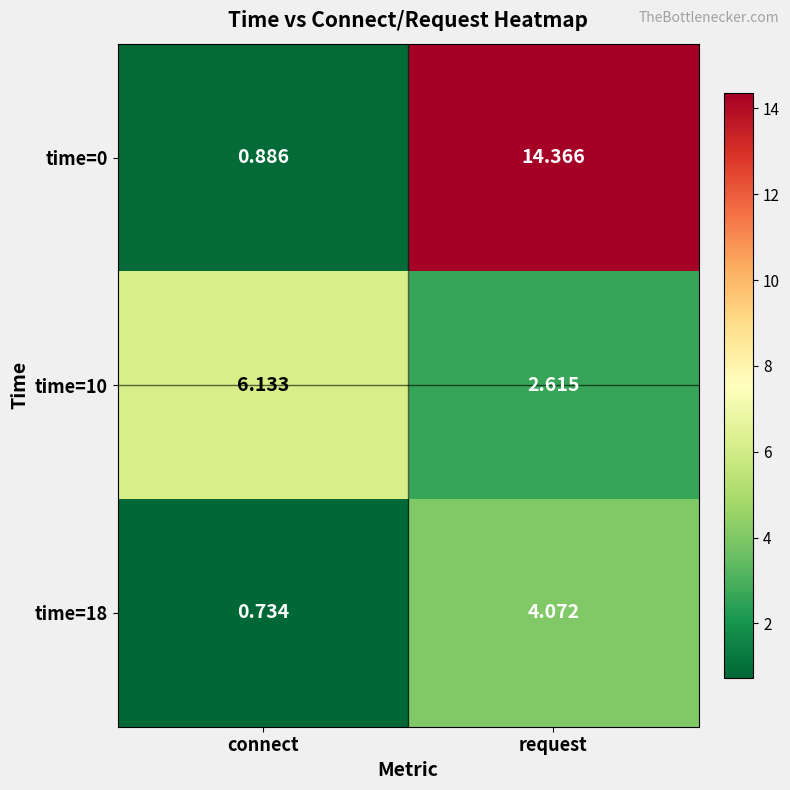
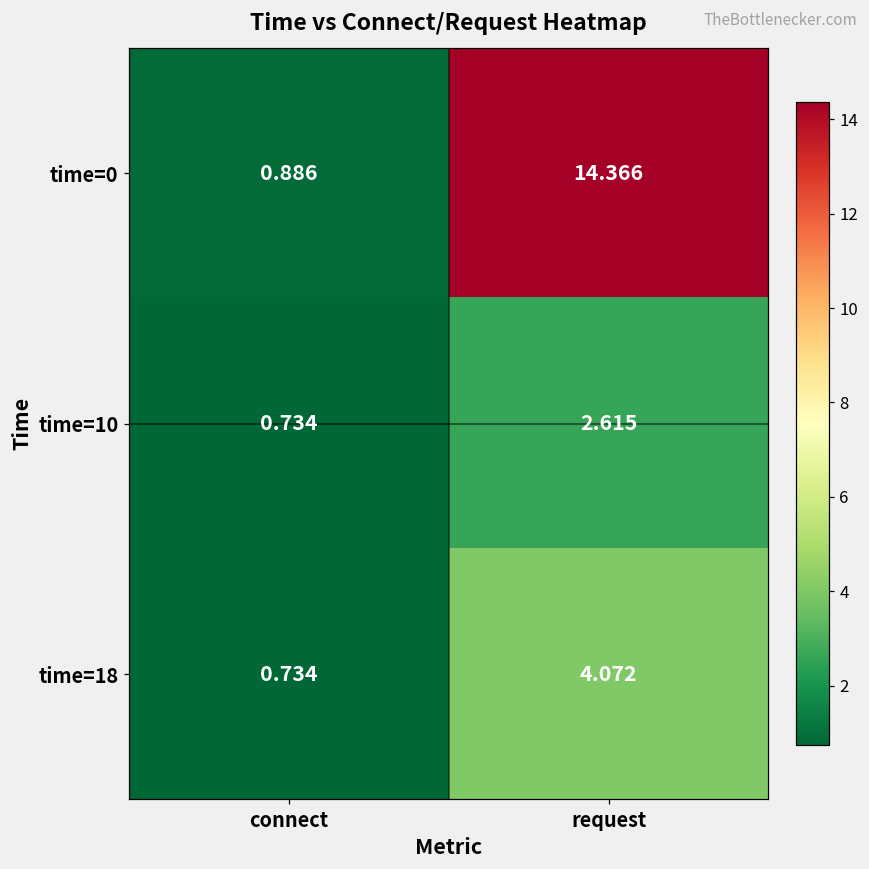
time=10, connect: 6.133 -> 0.734
